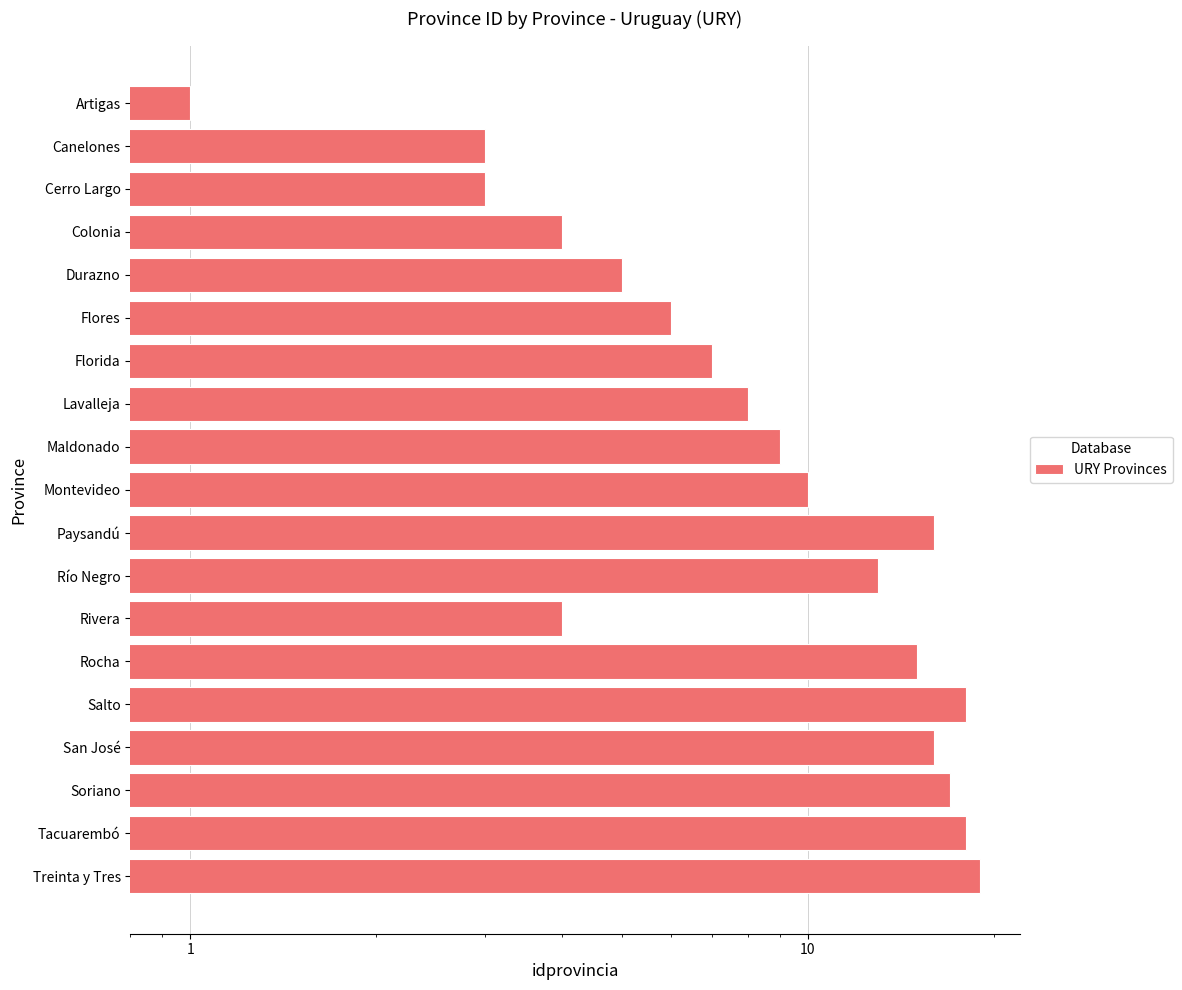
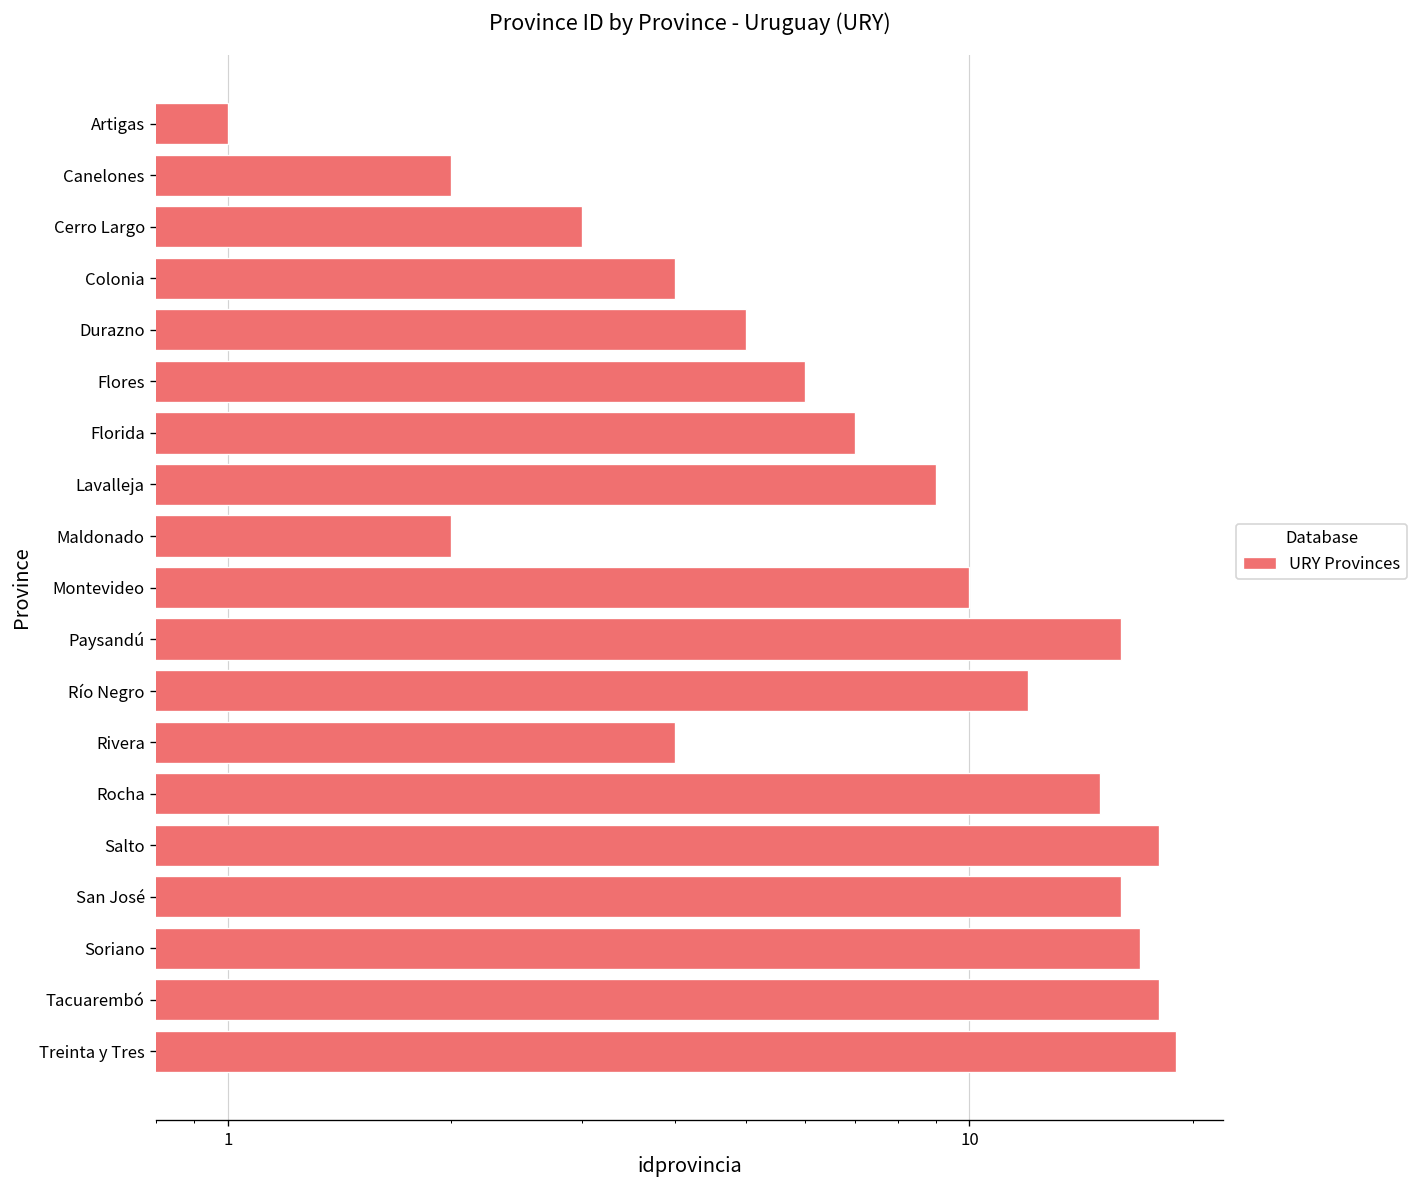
Canelones: 3 -> 2
Lavalleja: 8 -> 9
Maldonado: 9 -> 2
Río Negro: 13 -> 12
